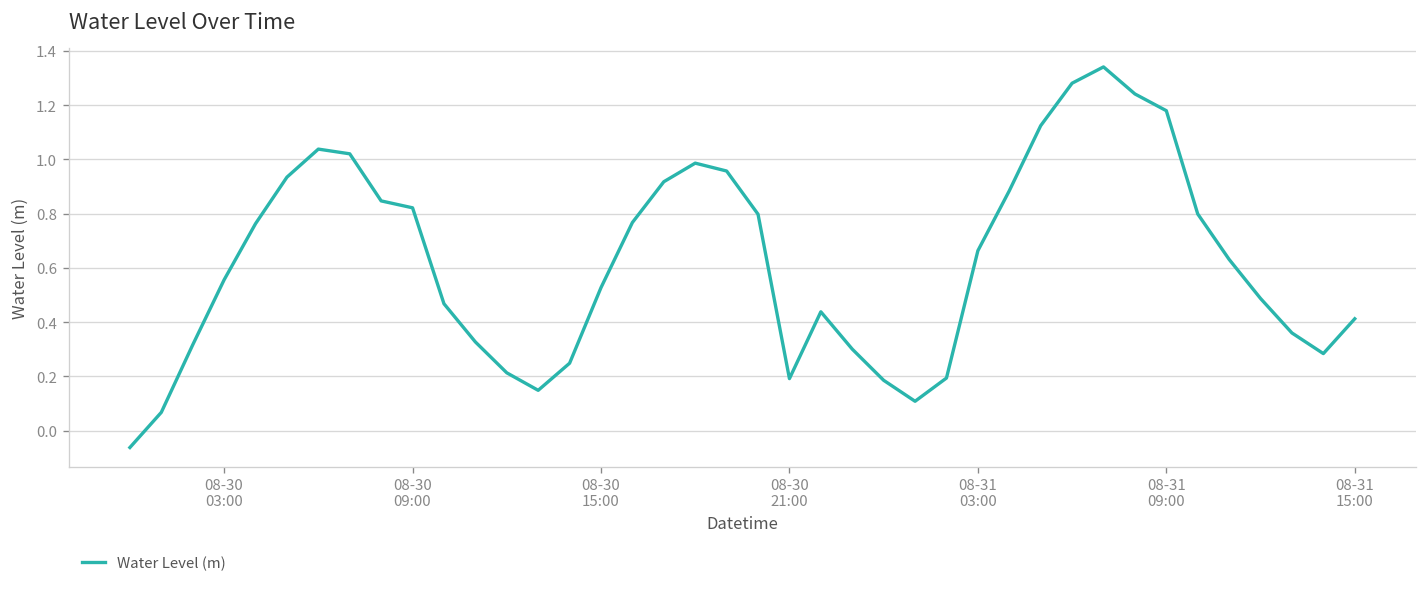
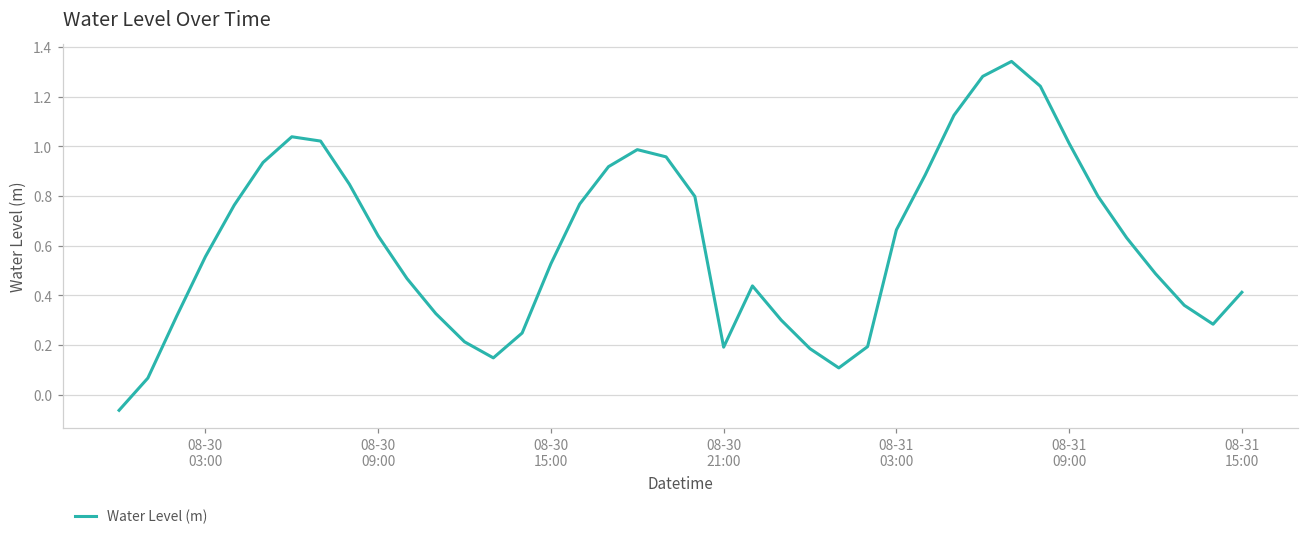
08-30 09:00: 0.82 -> 0.64
08-31 09:00: 1.18 -> 1.01
